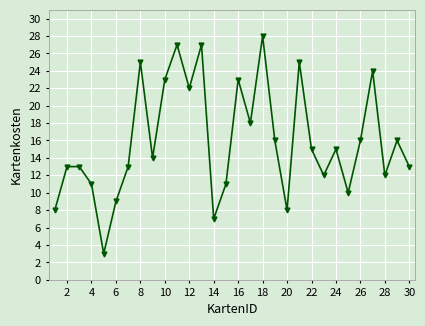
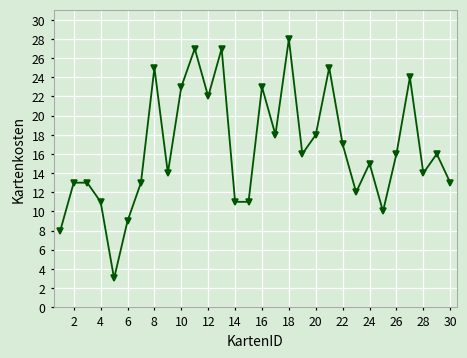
14: 7 -> 11
20: 8 -> 18
22: 15 -> 17
28: 12 -> 14
